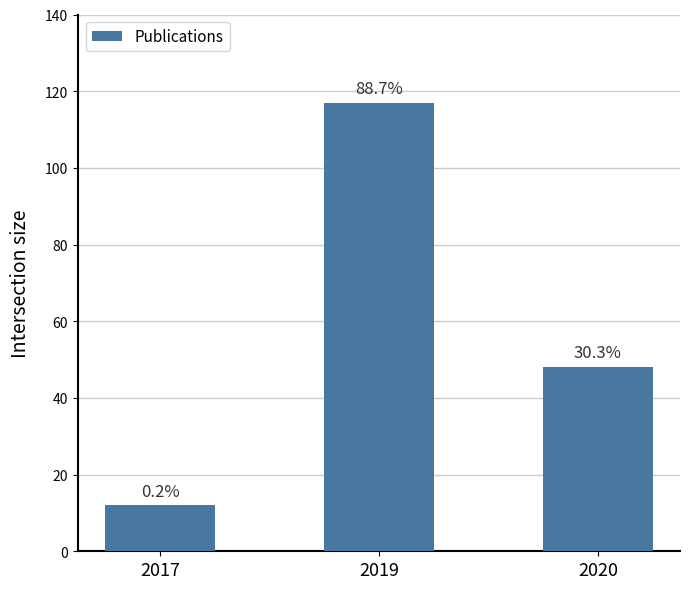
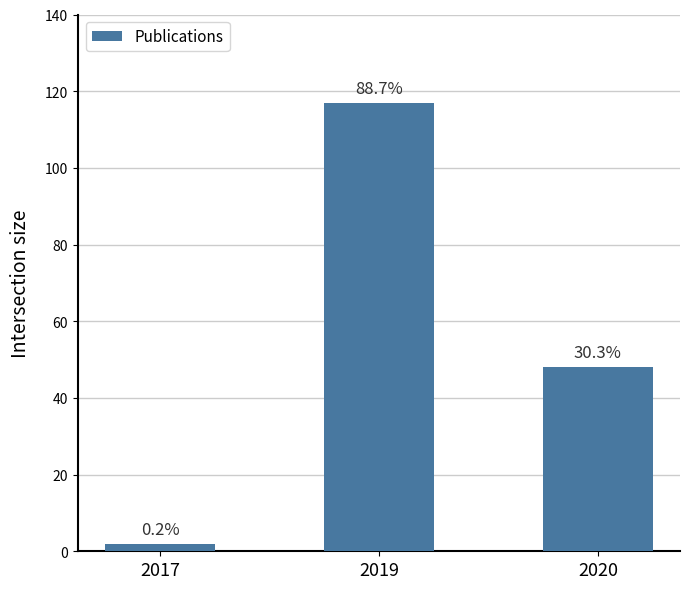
2017: 12 -> 2
